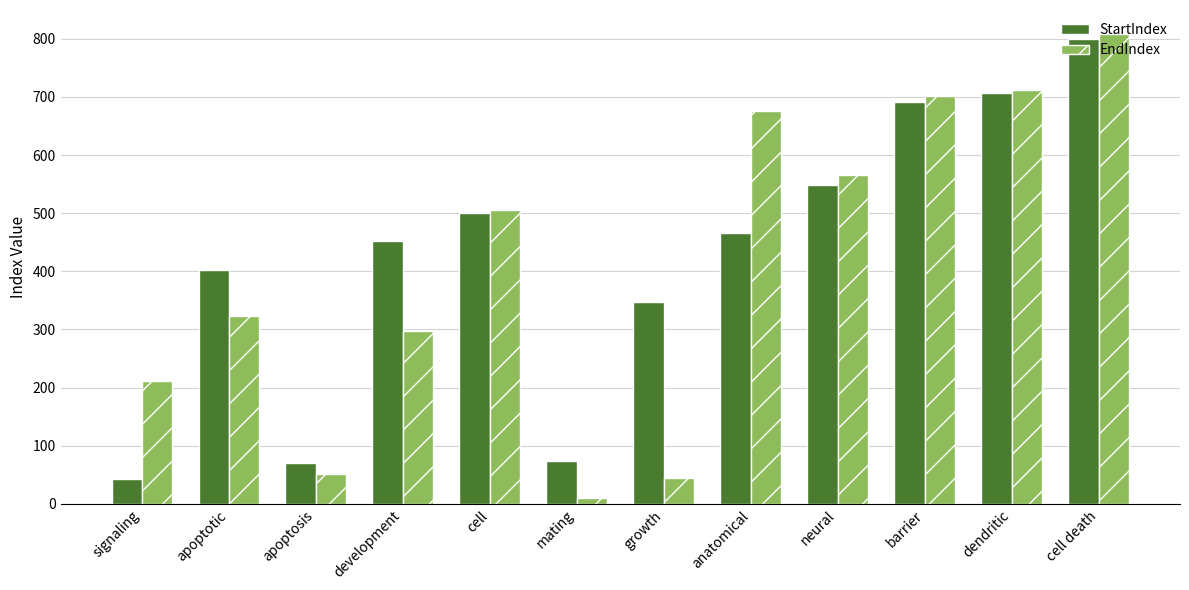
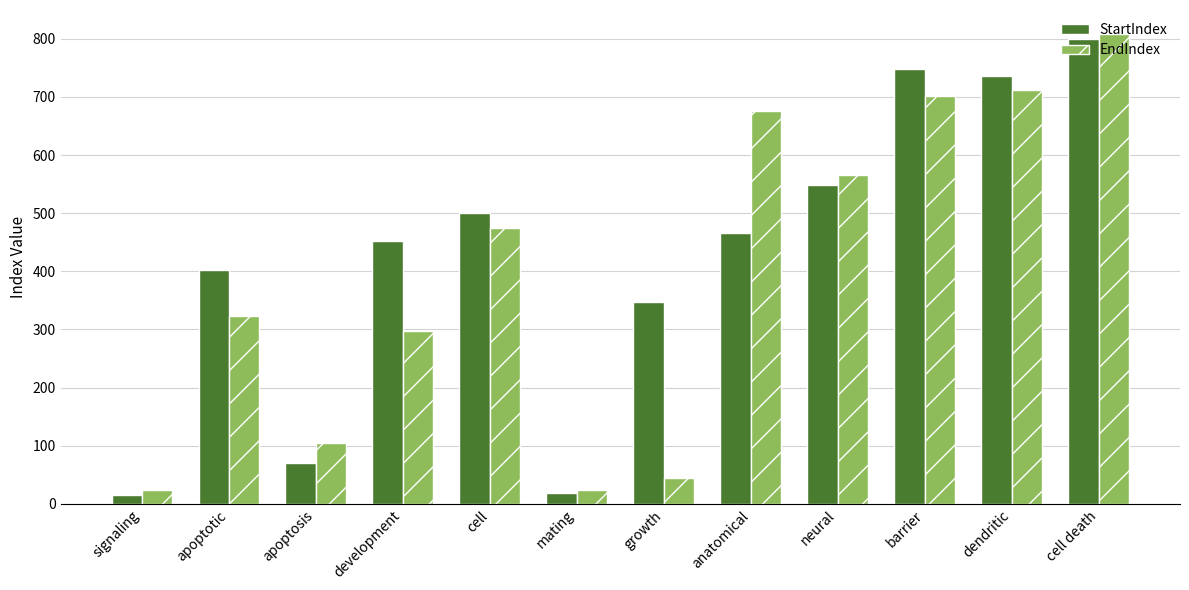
StartIndex, signaling: 40 -> 20
EndIndex, signaling: 210 -> 20
EndIndex, apoptosis: 50 -> 110
EndIndex, cell: 510 -> 480
StartIndex, mating: 70 -> 20
EndIndex, mating: 10 -> 20
StartIndex, barrier: 690 -> 750
StartIndex, dendritic: 710 -> 740
